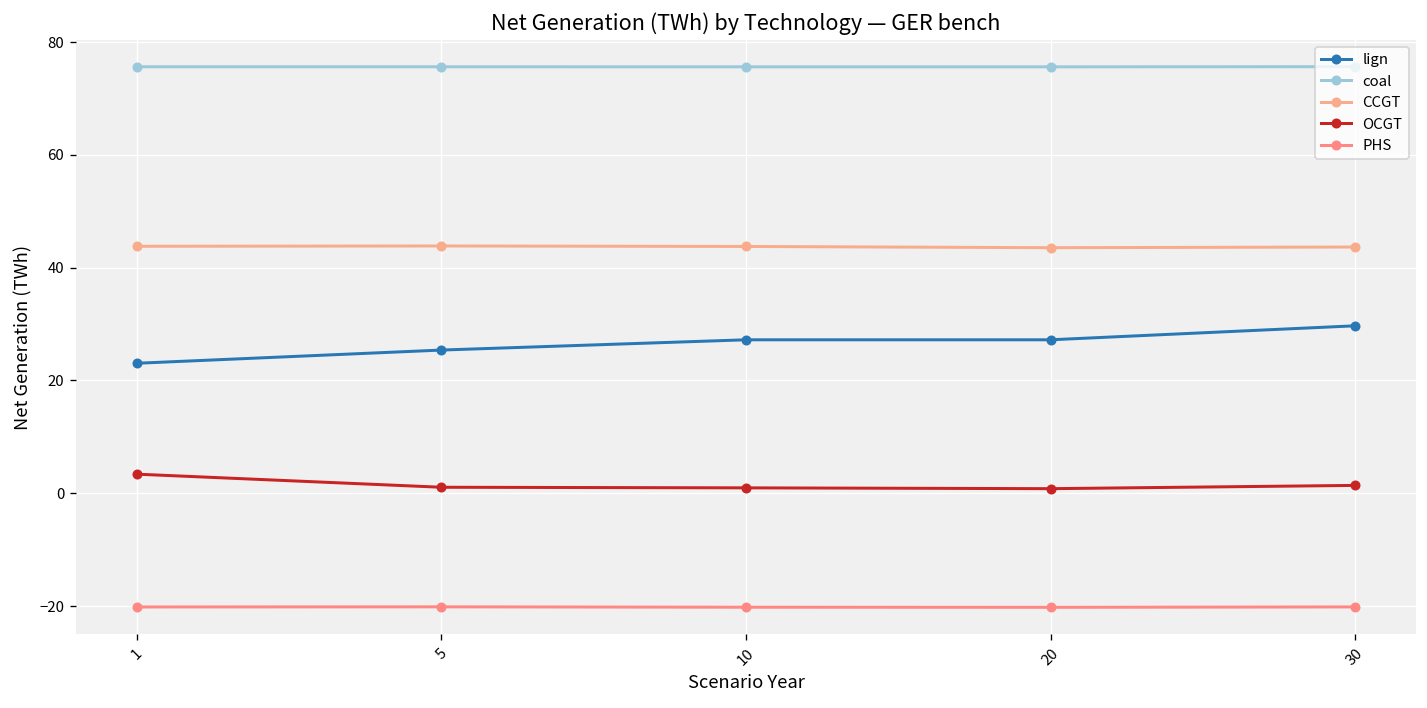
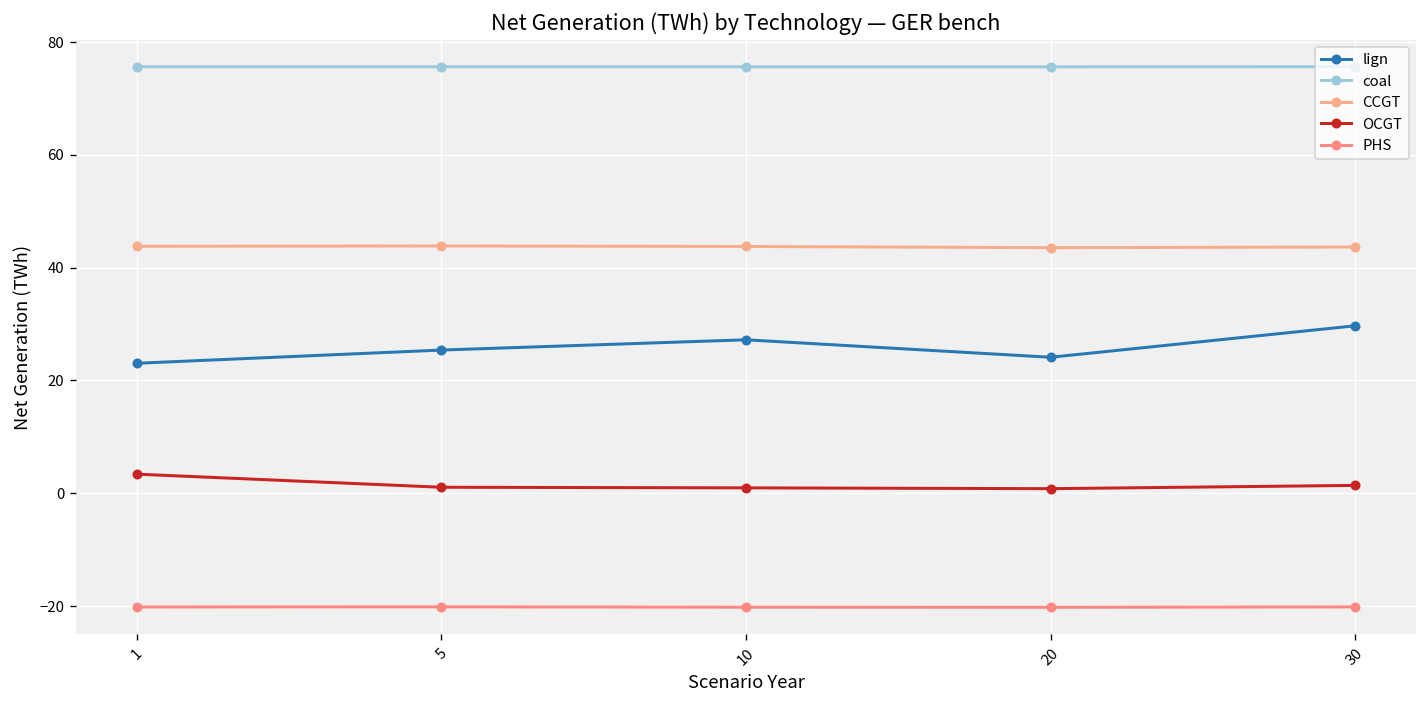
lign, 20: 27 -> 24
